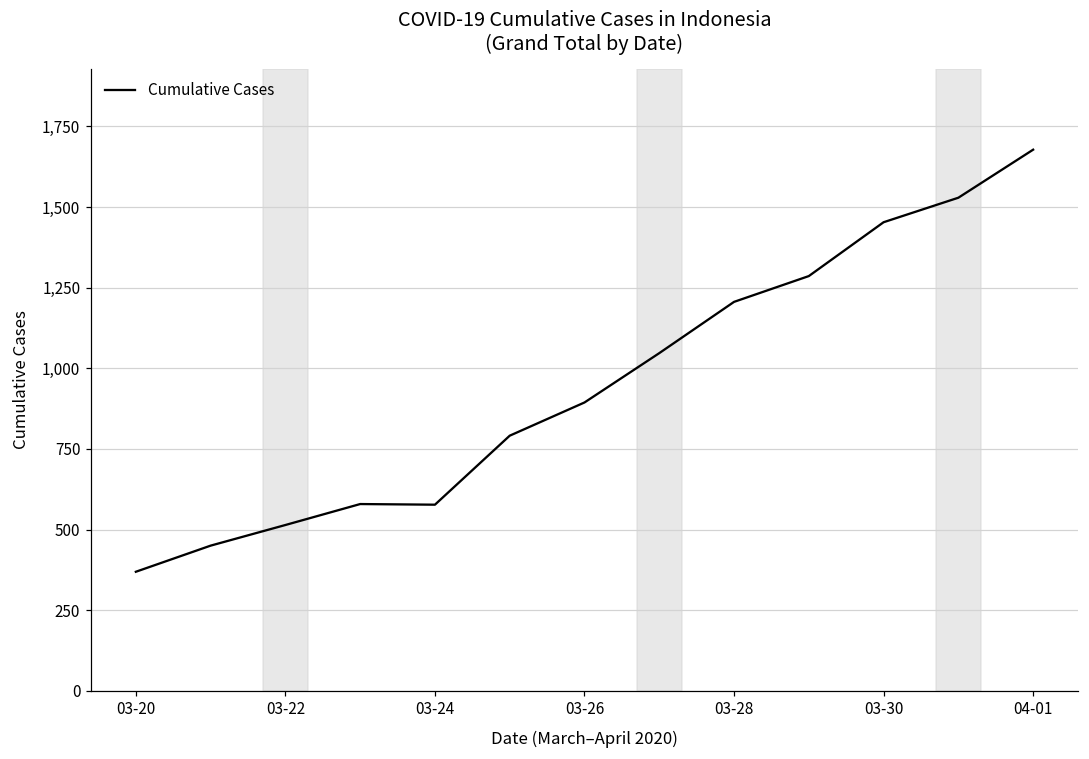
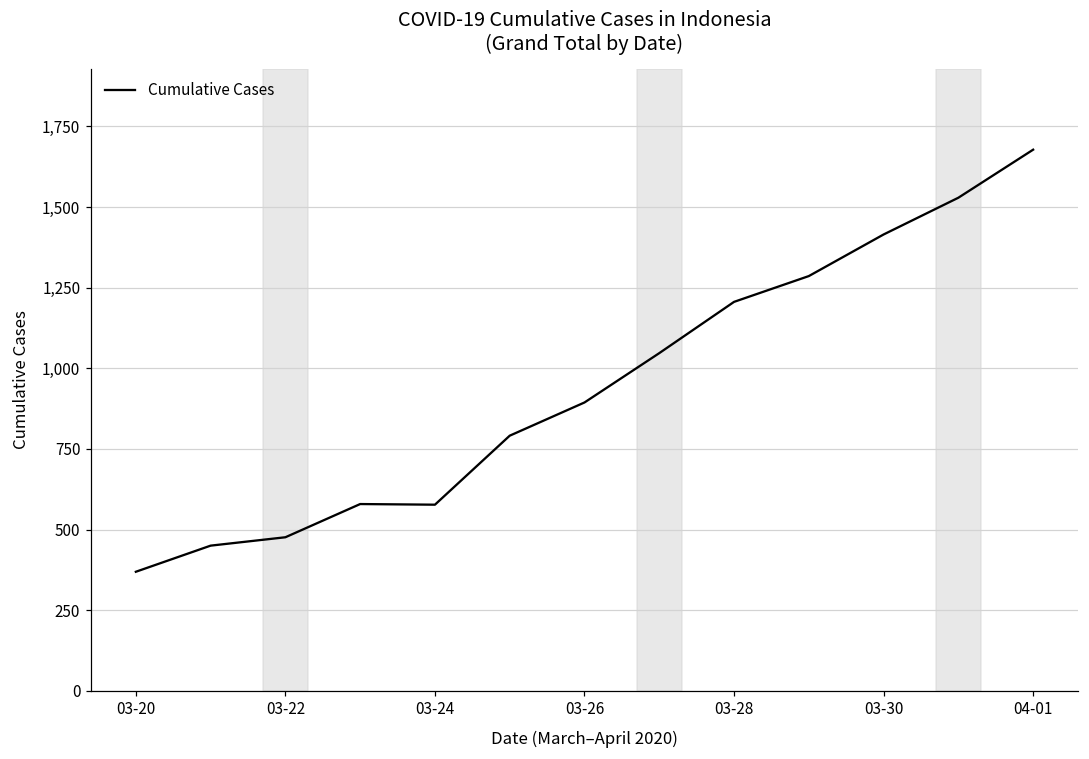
03-22: 510 -> 480
03-30: 1,450 -> 1,420
